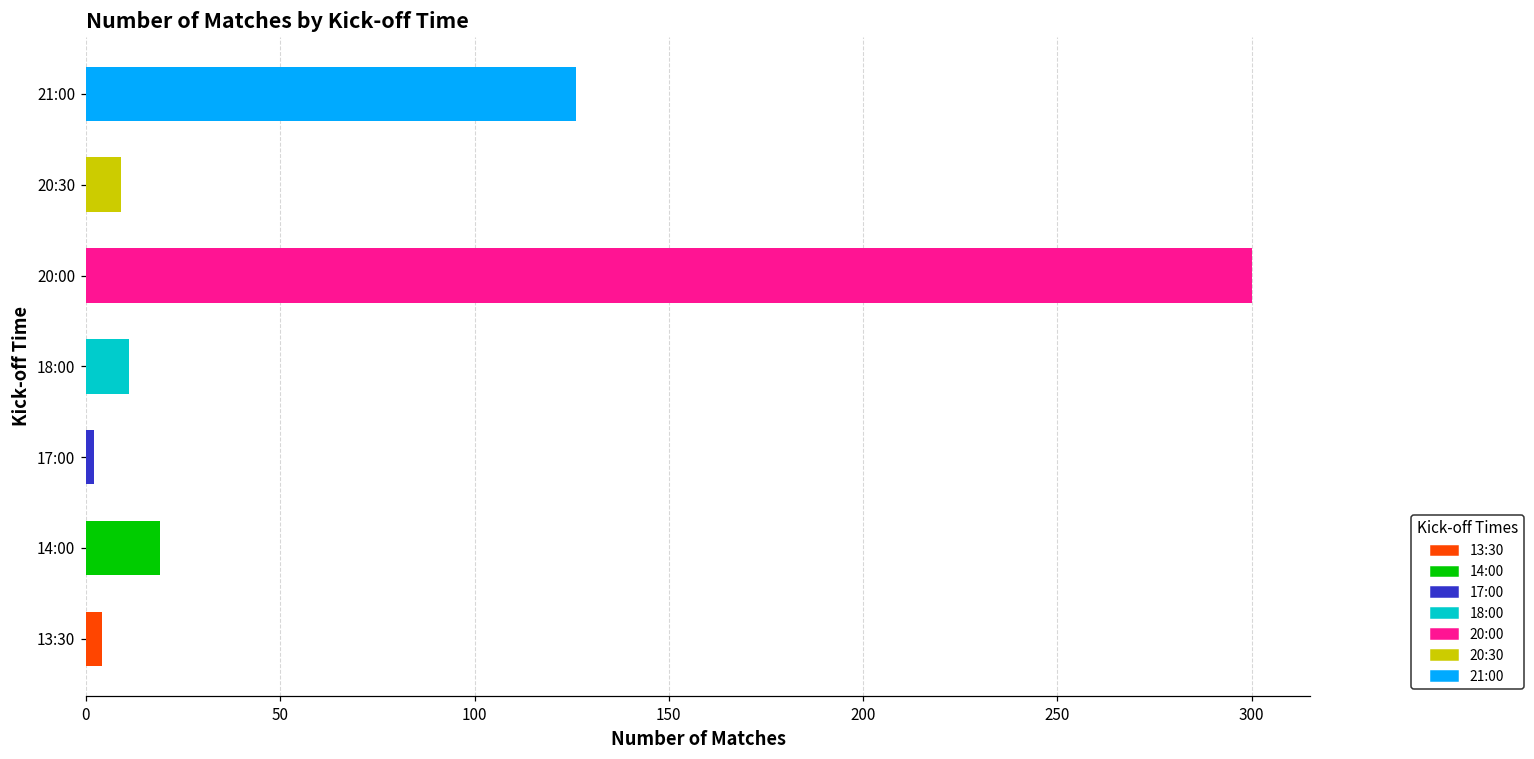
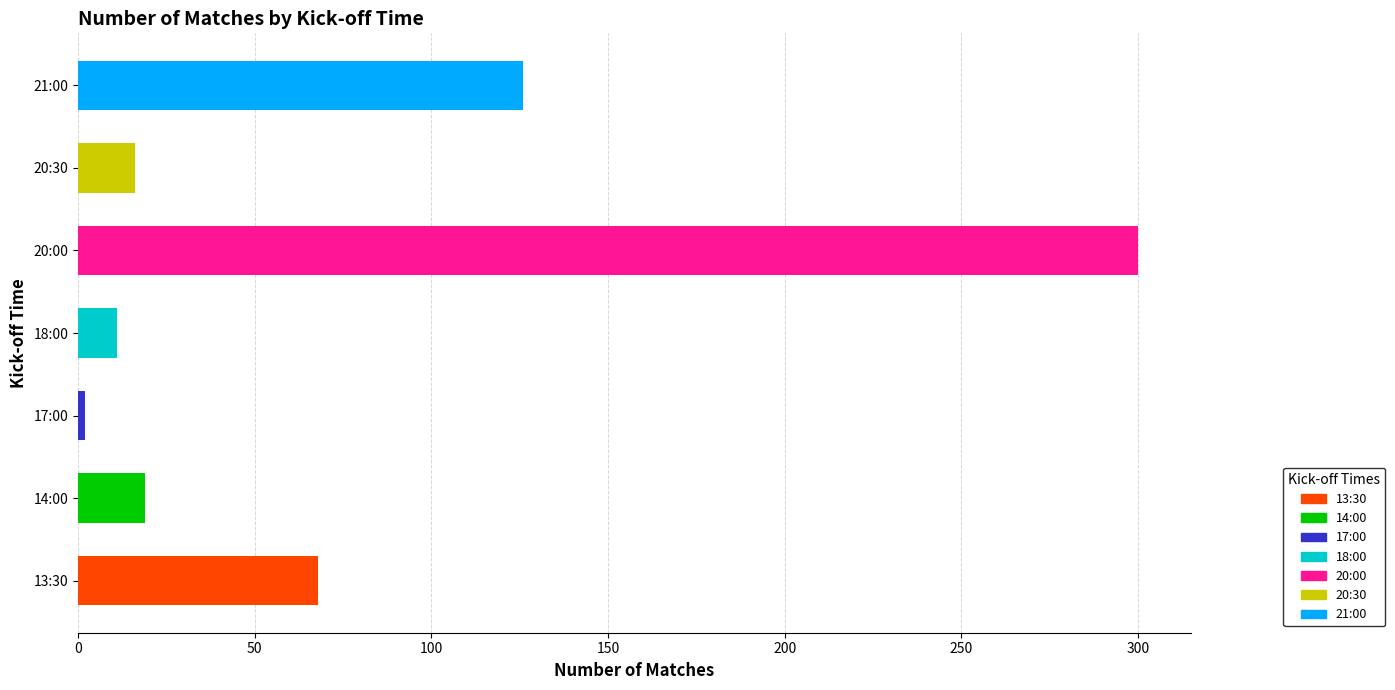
20:30: 9 -> 16
13:30: 4 -> 68
